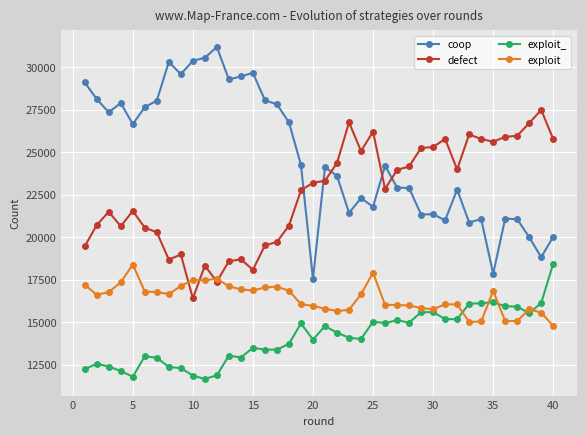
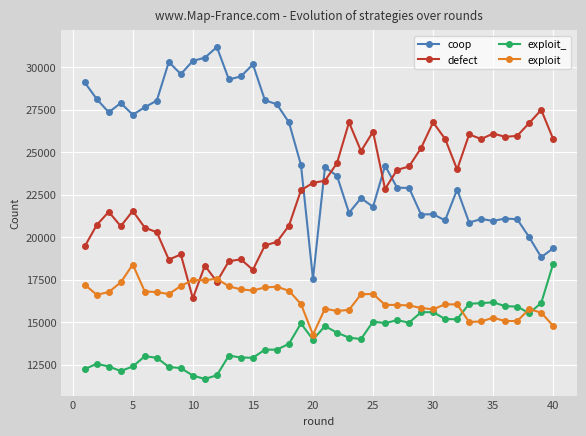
coop, 5: 26600 -> 27200
exploit_, 5: 11800 -> 12400
coop, 15: 29700 -> 30200
exploit_, 15: 13500 -> 12900
exploit, 20: 16000 -> 14300
exploit, 25: 17900 -> 16700
defect, 30: 25300 -> 26700
coop, 35: 17900 -> 21000
defect, 35: 25600 -> 26100
exploit, 35: 16800 -> 15300
coop, 40: 20000 -> 19300
